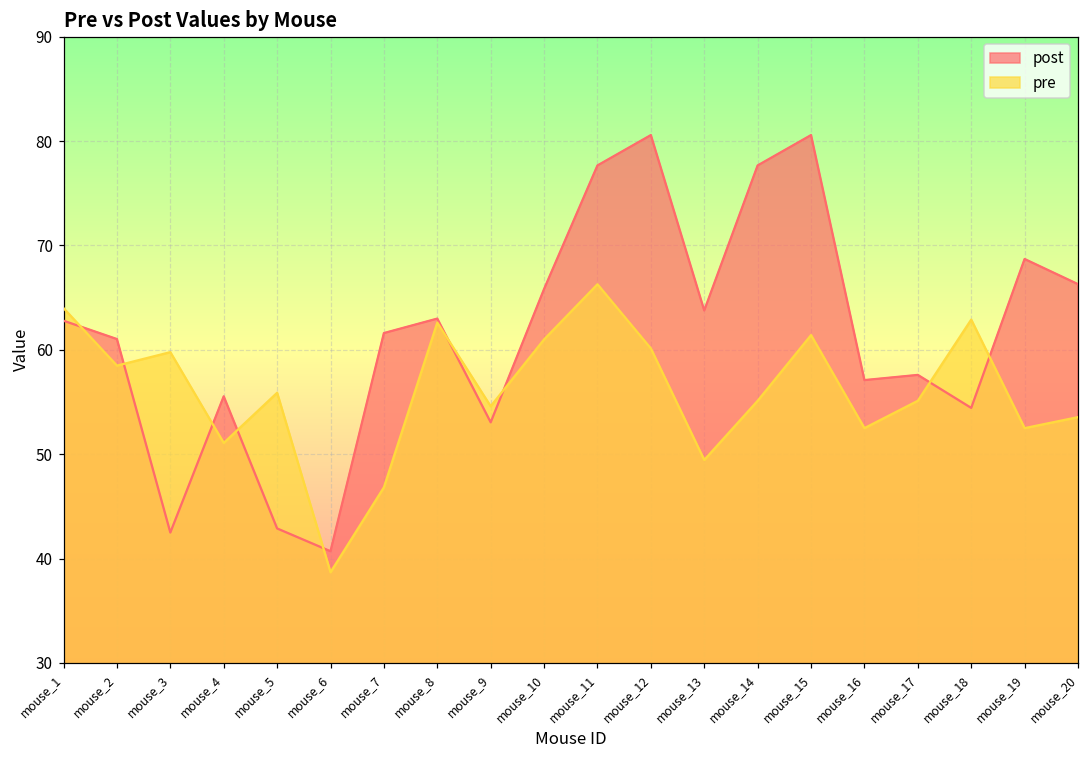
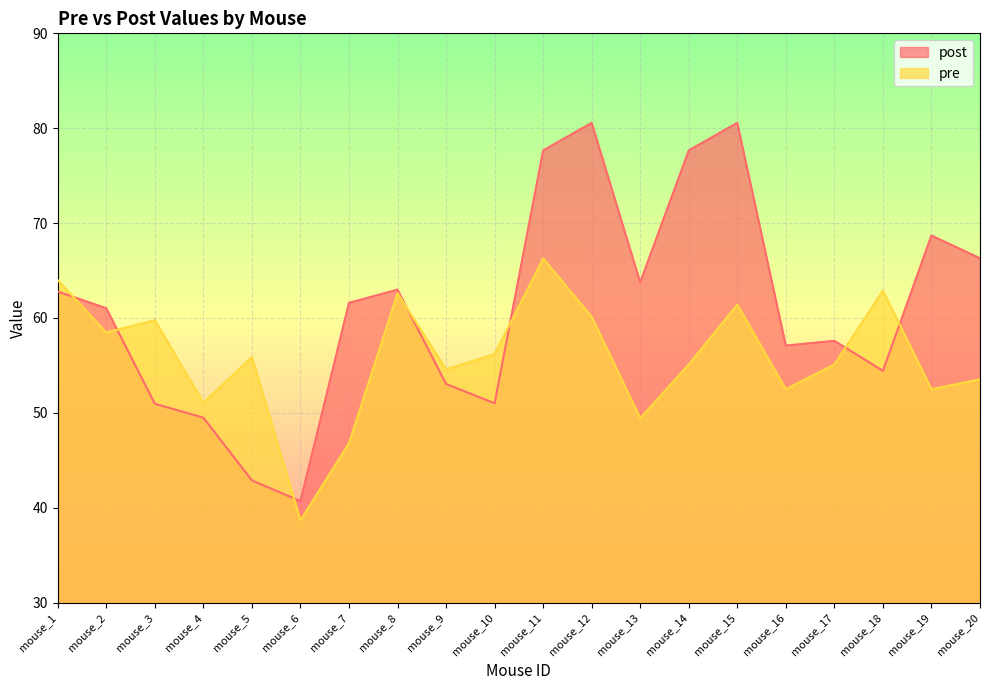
post, mouse_3: 42 -> 51
post, mouse_4: 56 -> 49
post, mouse_10: 66 -> 51
pre, mouse_10: 61 -> 56
